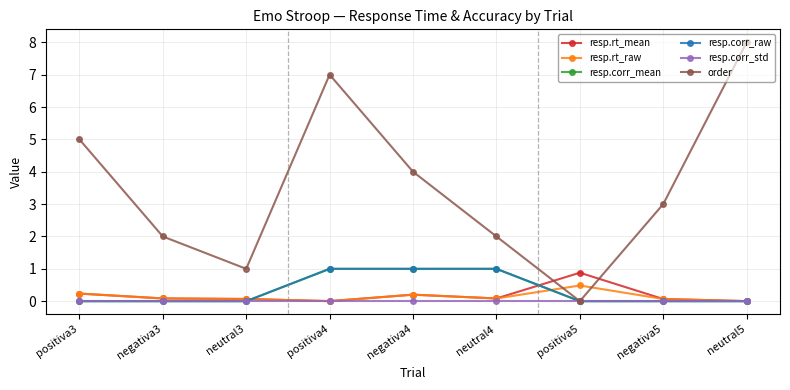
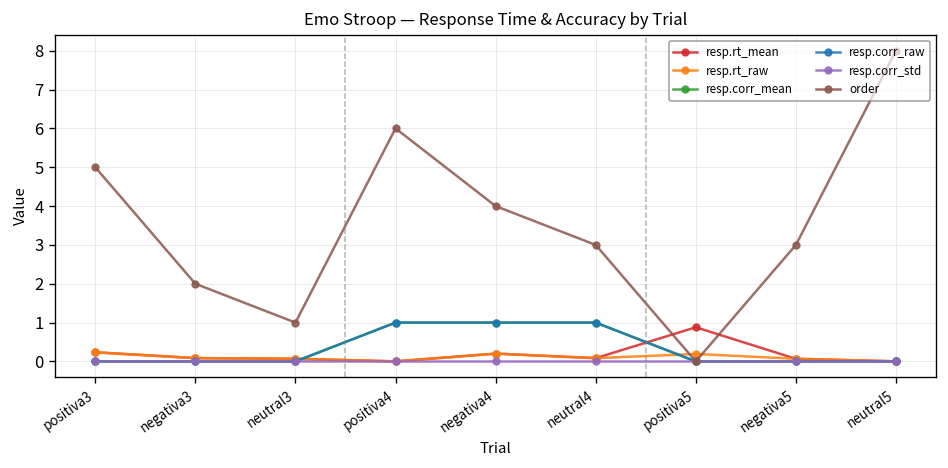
order, positiva4: 7 -> 6
order, neutral4: 2 -> 3
resp.rt_raw, positiva5: 0.5 -> 0.2
